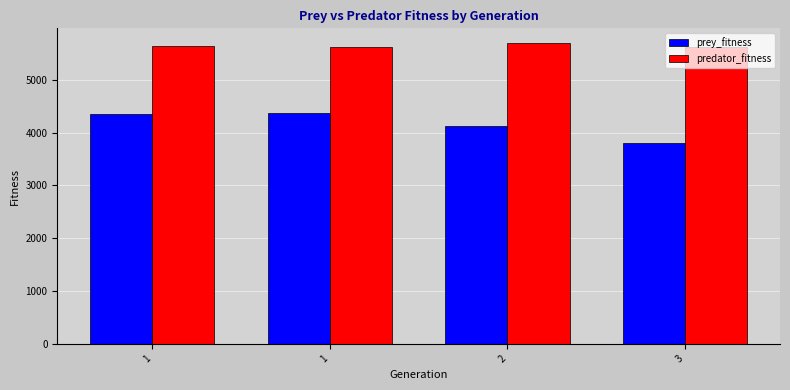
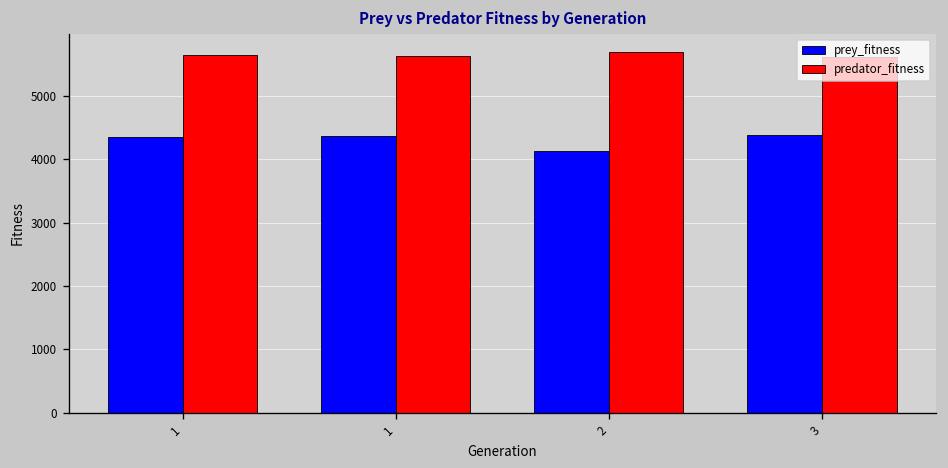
prey_fitness, 3: 3800 -> 4400
